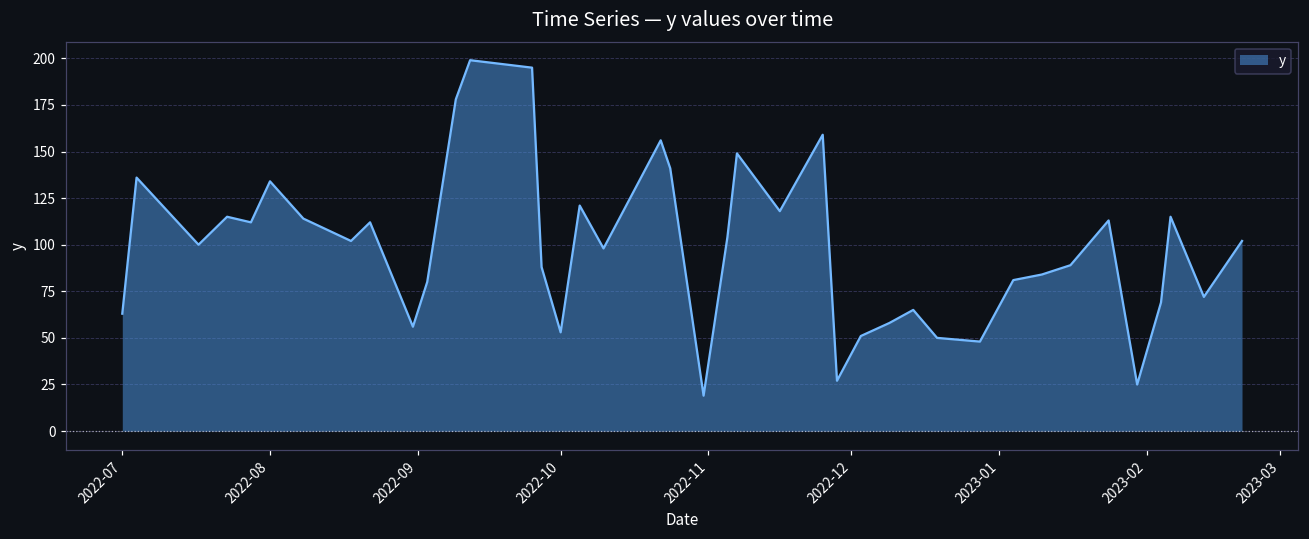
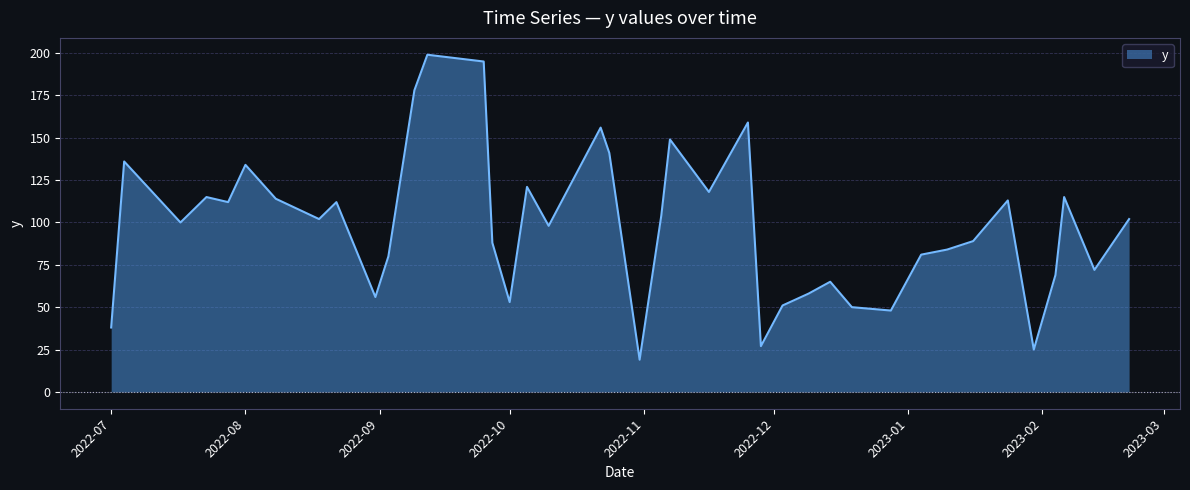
2022-07: 63 -> 38
